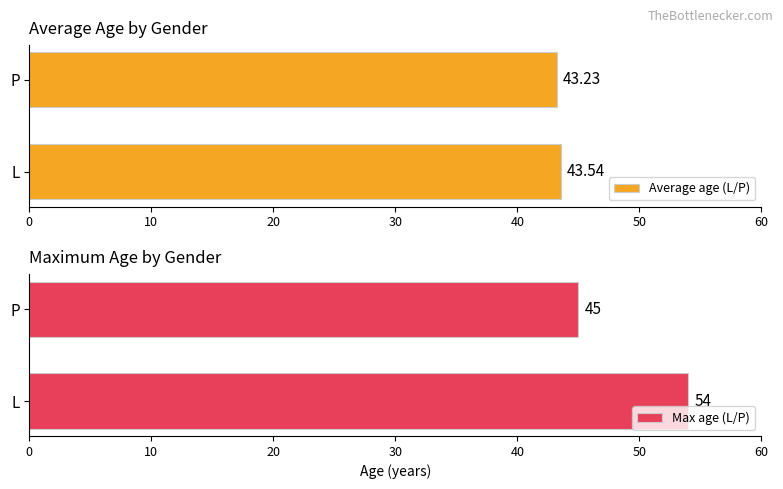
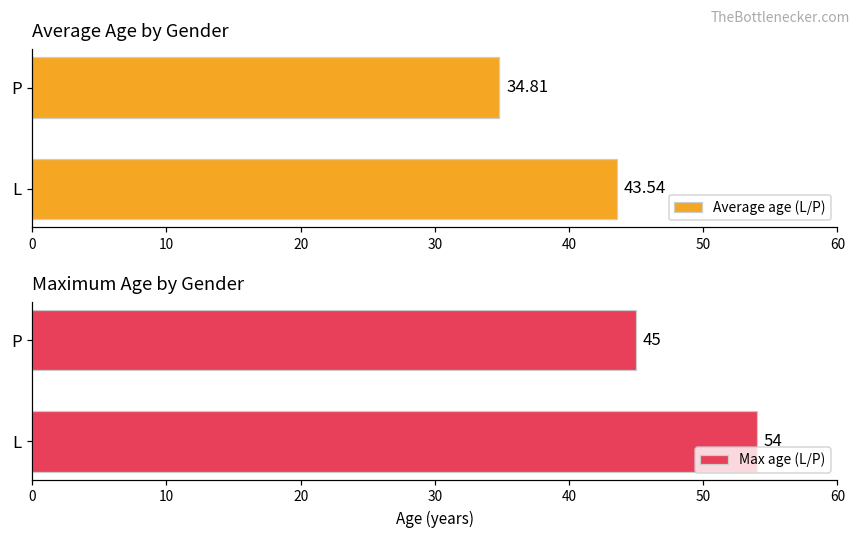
Average Age by Gender, P: 43.23 -> 34.81
